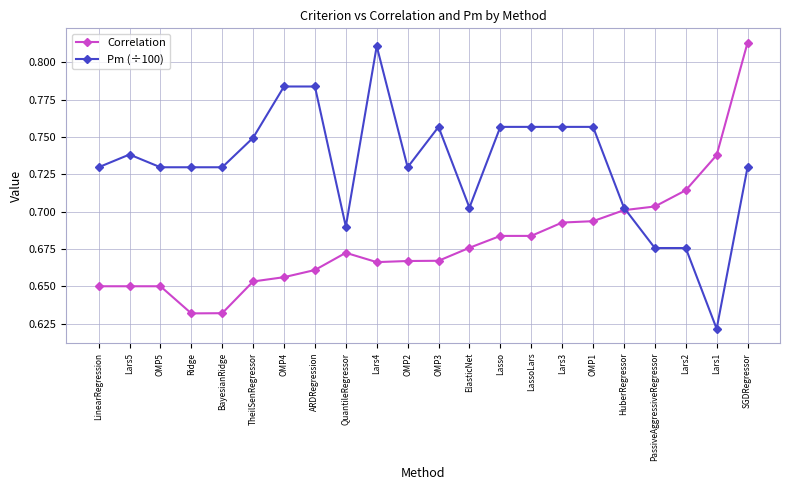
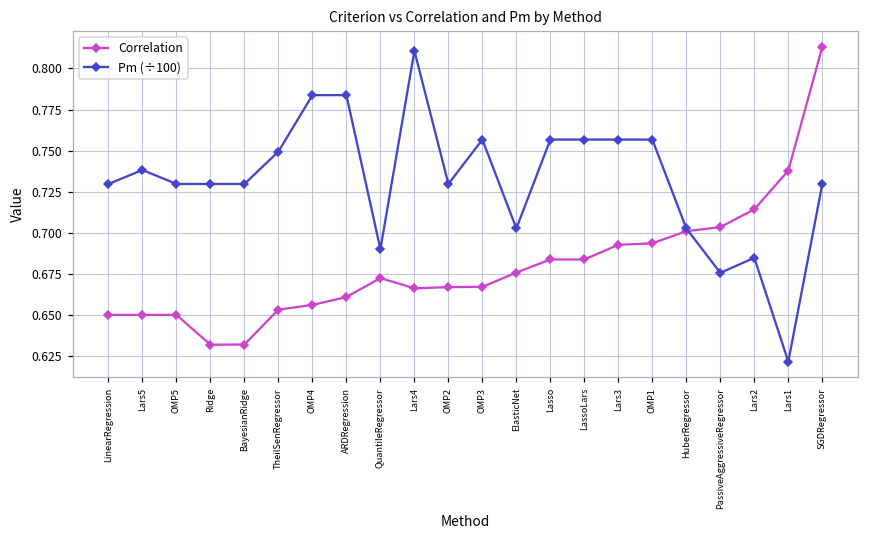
Pm (÷100), Lars2: 0.676 -> 0.685
